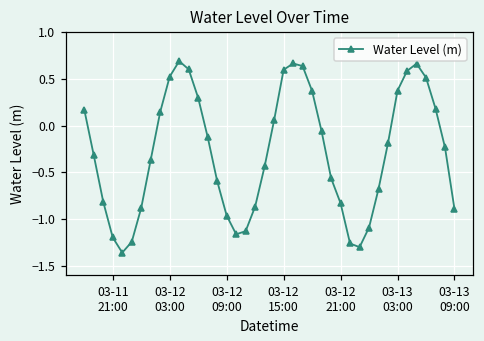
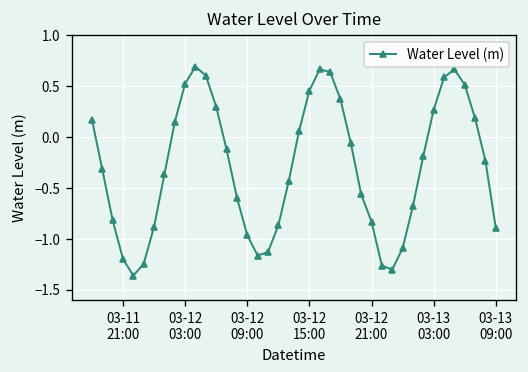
03-12 15:00: 0.6 -> 0.5
03-13 03:00: 0.4 -> 0.3
